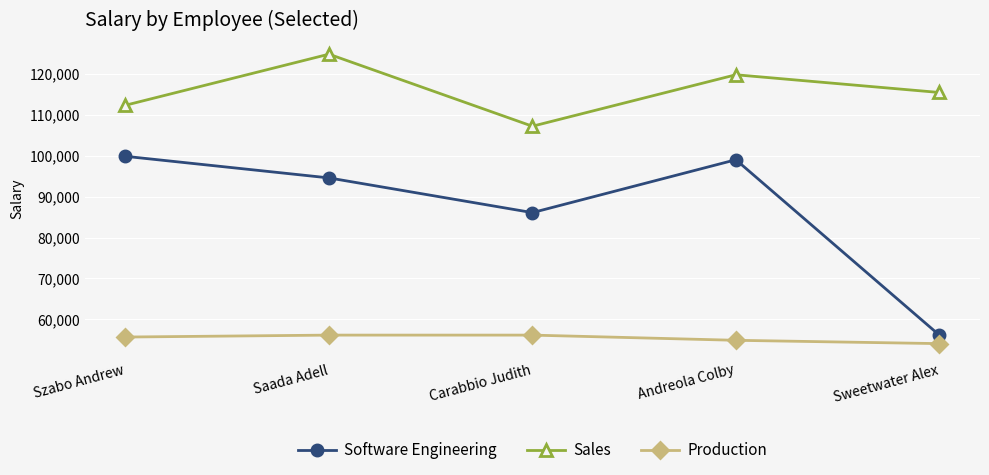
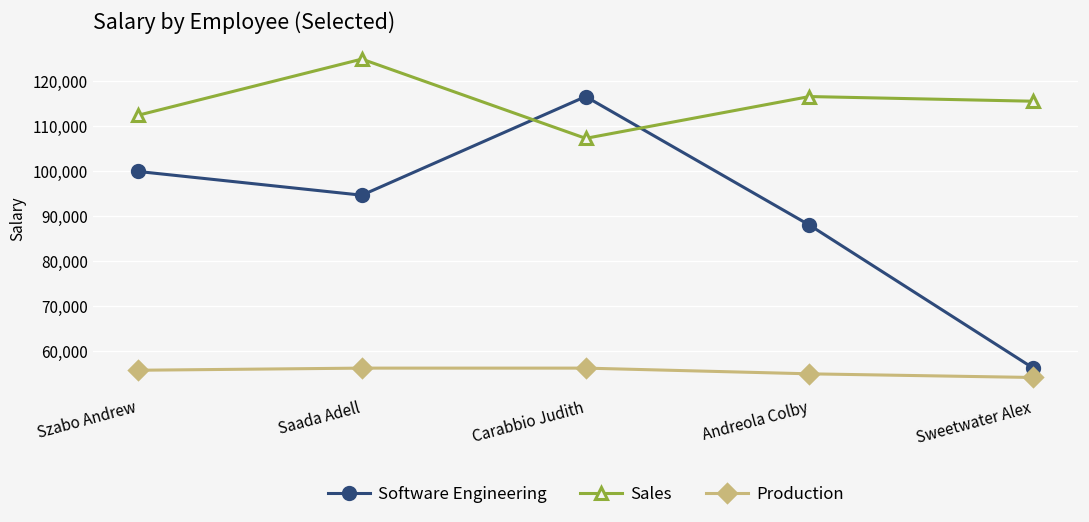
Software Engineering, Carabbio Judith: 86,000 -> 116,000
Software Engineering, Andreola Colby: 99,000 -> 88,000
Sales, Andreola Colby: 120,000 -> 116,000
